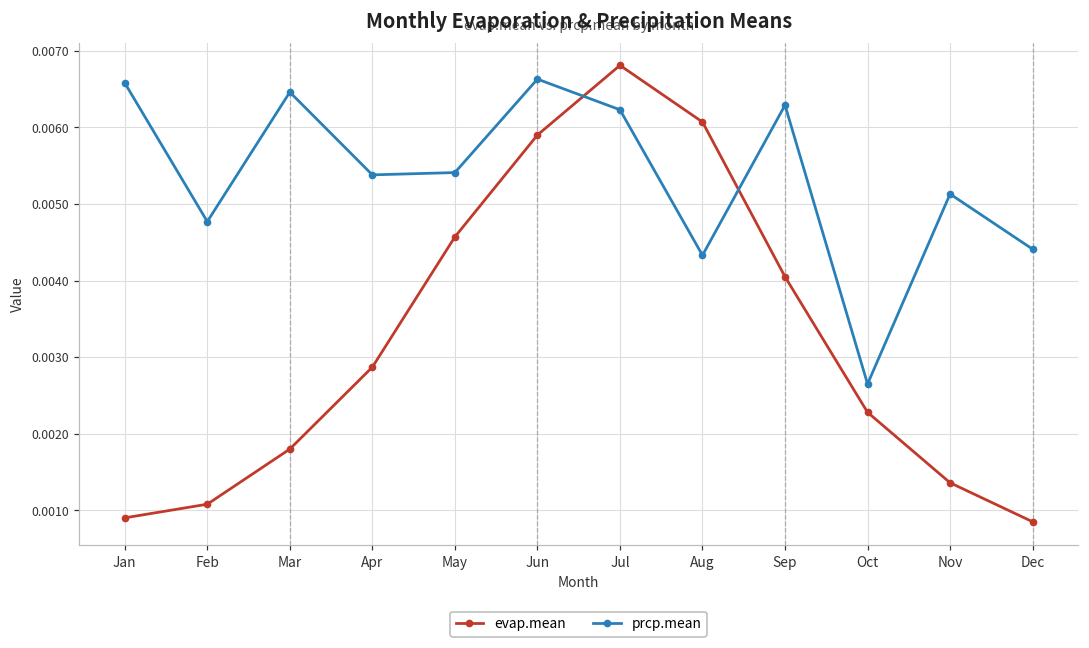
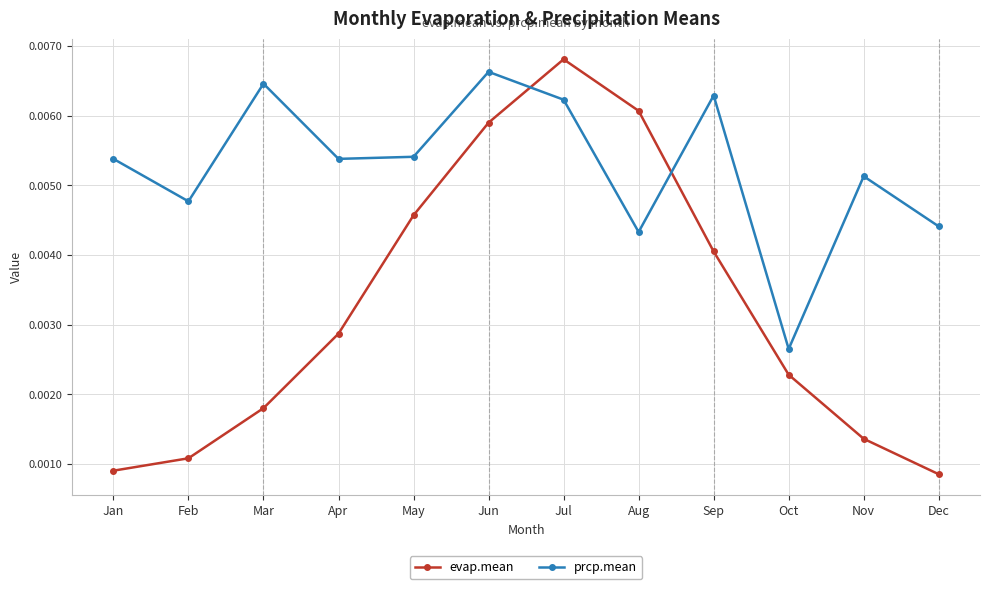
prcp.mean, Jan: 0.0066 -> 0.0054
